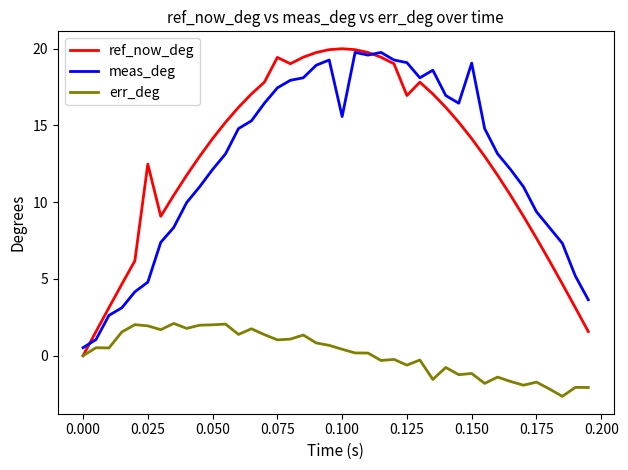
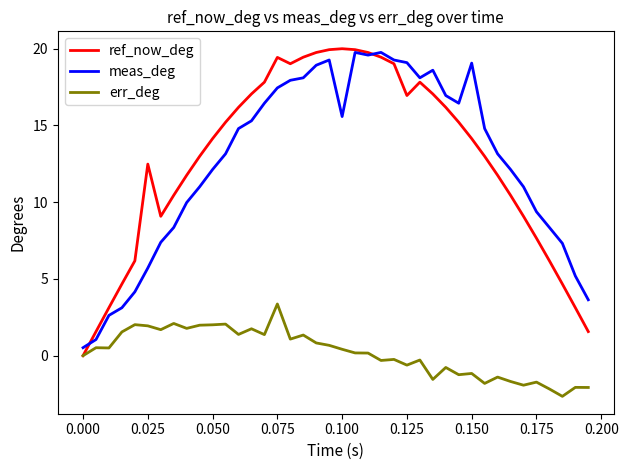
meas_deg, 0.025: 4.8 -> 5.7
err_deg, 0.075: 1.0 -> 3.4
